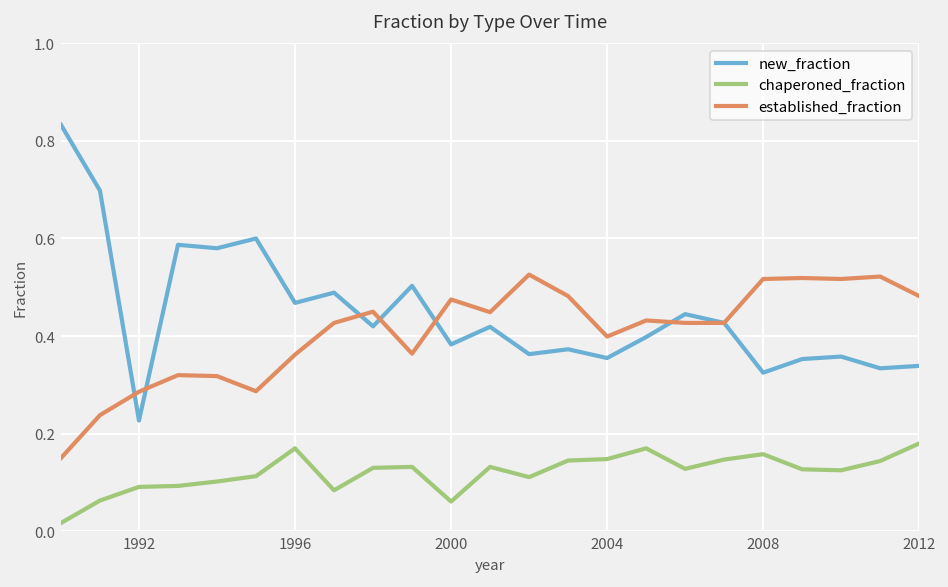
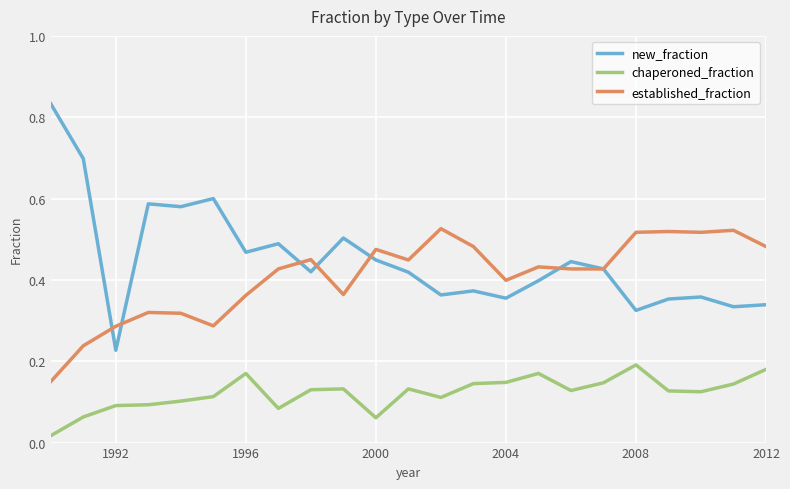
new_fraction, 2000: 0.38 -> 0.45
chaperoned_fraction, 2008: 0.16 -> 0.19
